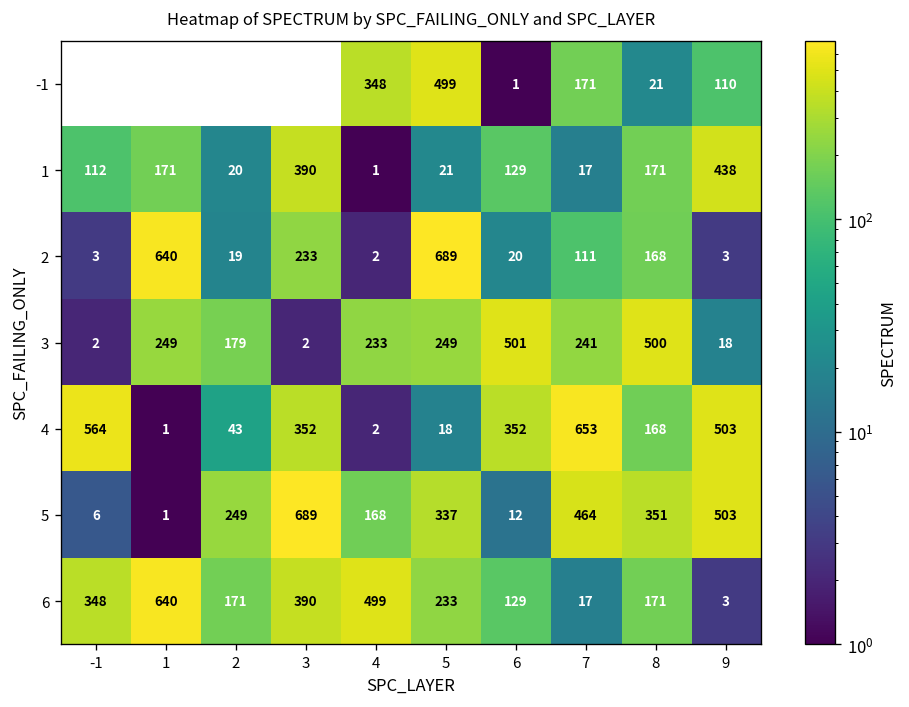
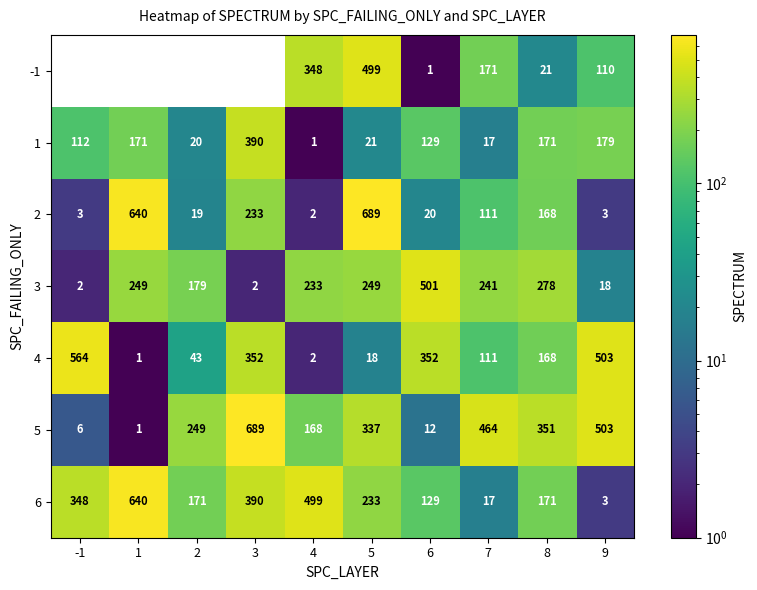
1, 9: 438 -> 179
3, 8: 500 -> 278
4, 7: 653 -> 111
